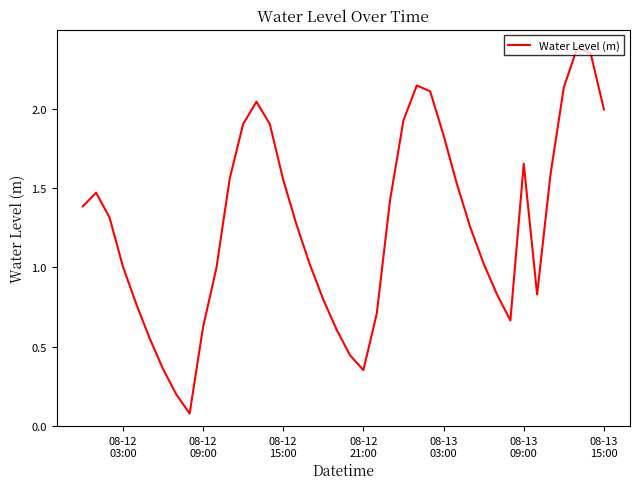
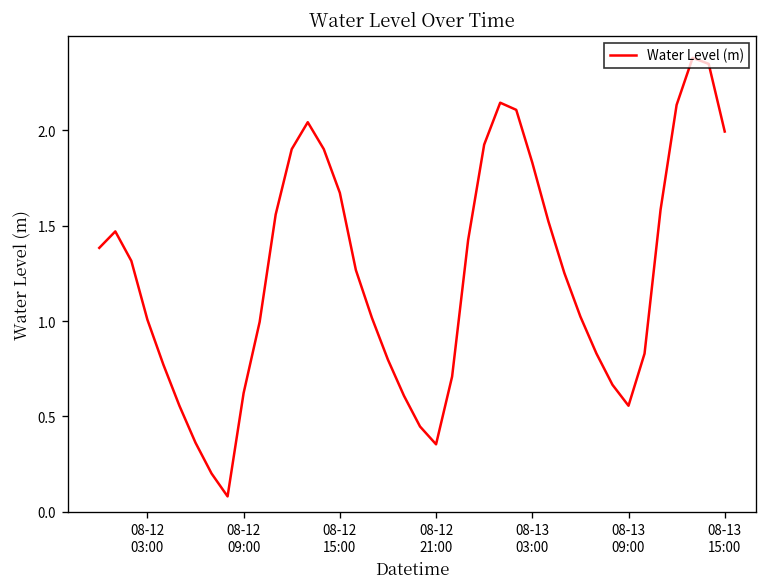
08-12 15:00: 1.55 -> 1.67
08-13 09:00: 1.65 -> 0.56
